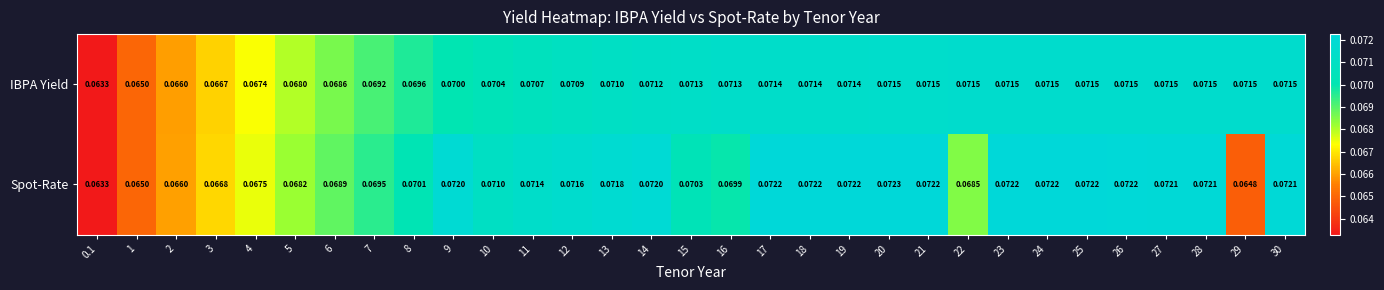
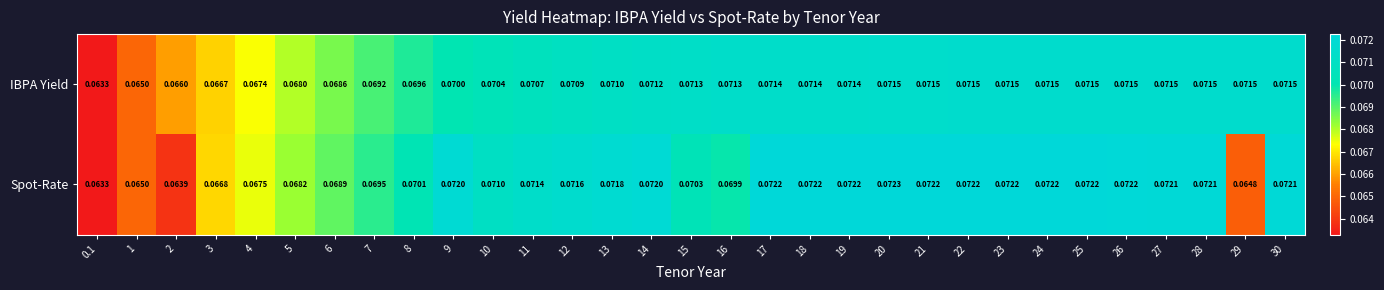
Spot-Rate, 2: 0.0660 -> 0.0639
Spot-Rate, 22: 0.0685 -> 0.0722
